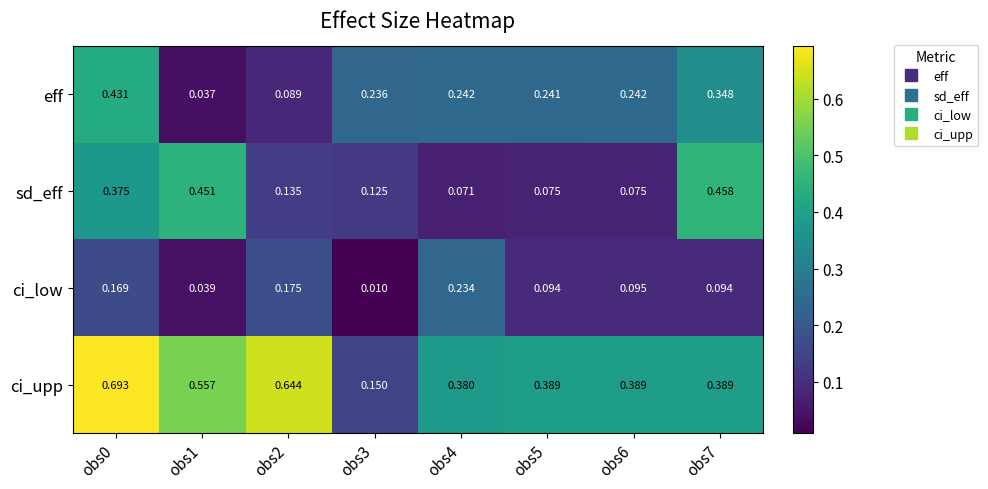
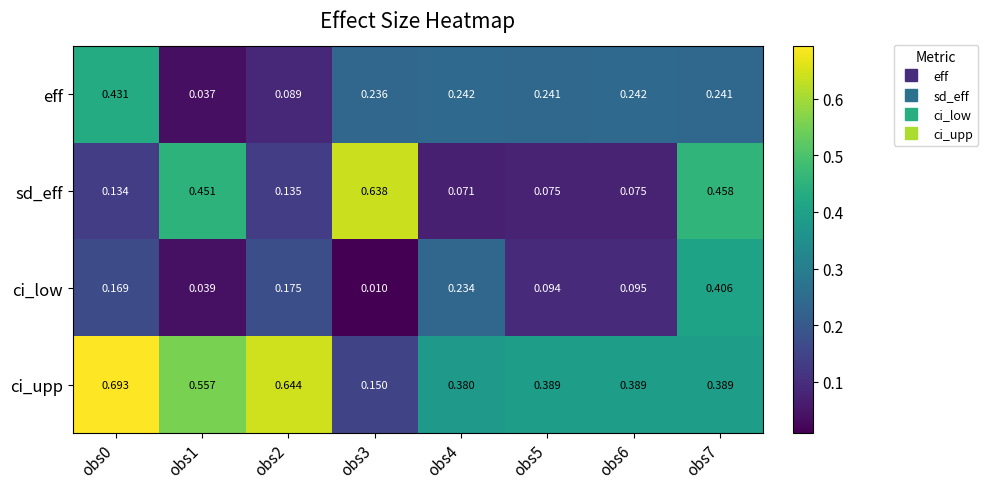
eff, obs7: 0.348 -> 0.241
sd_eff, obs0: 0.375 -> 0.134
sd_eff, obs3: 0.125 -> 0.638
ci_low, obs7: 0.094 -> 0.406
